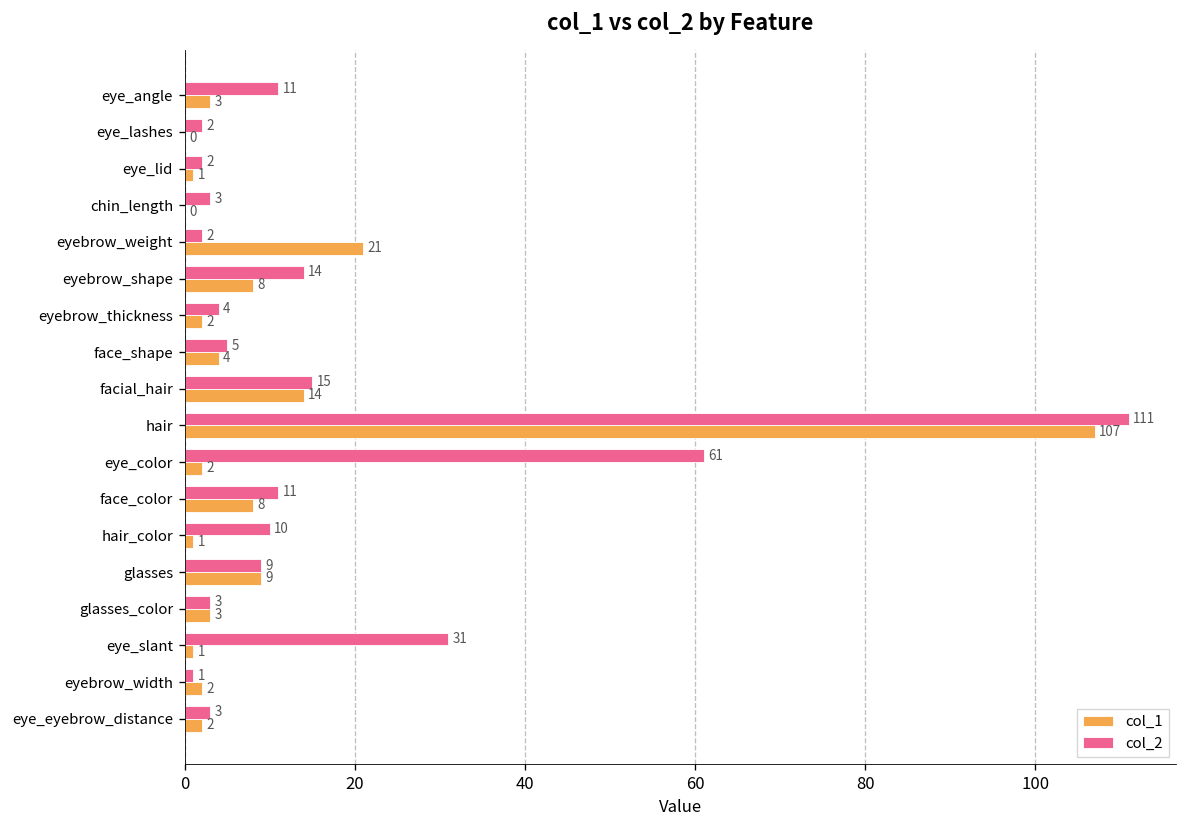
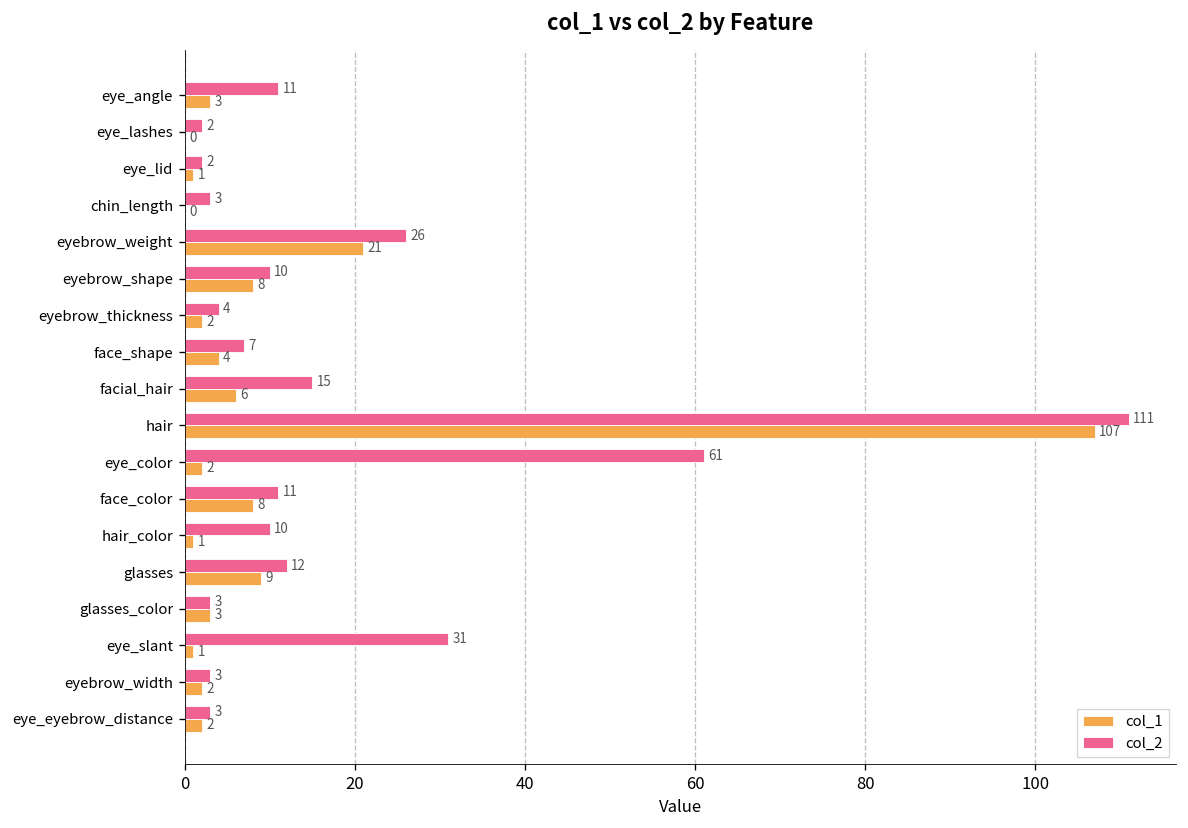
col_2, eyebrow_weight: 2 -> 26
col_2, eyebrow_shape: 14 -> 10
col_2, face_shape: 5 -> 7
col_1, facial_hair: 14 -> 6
col_2, glasses: 9 -> 12
col_2, eyebrow_width: 1 -> 3
